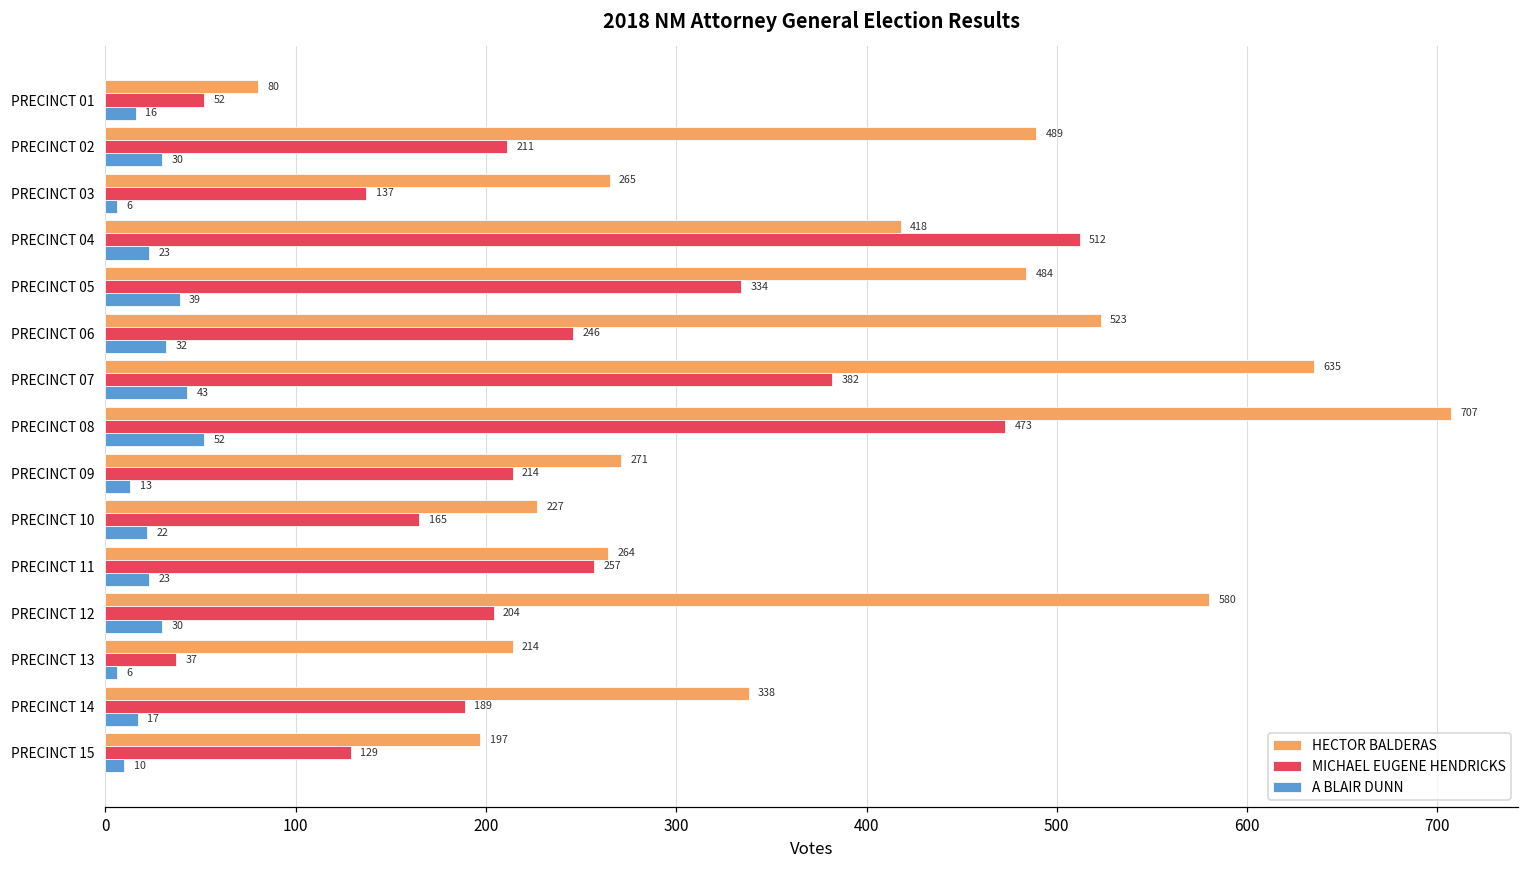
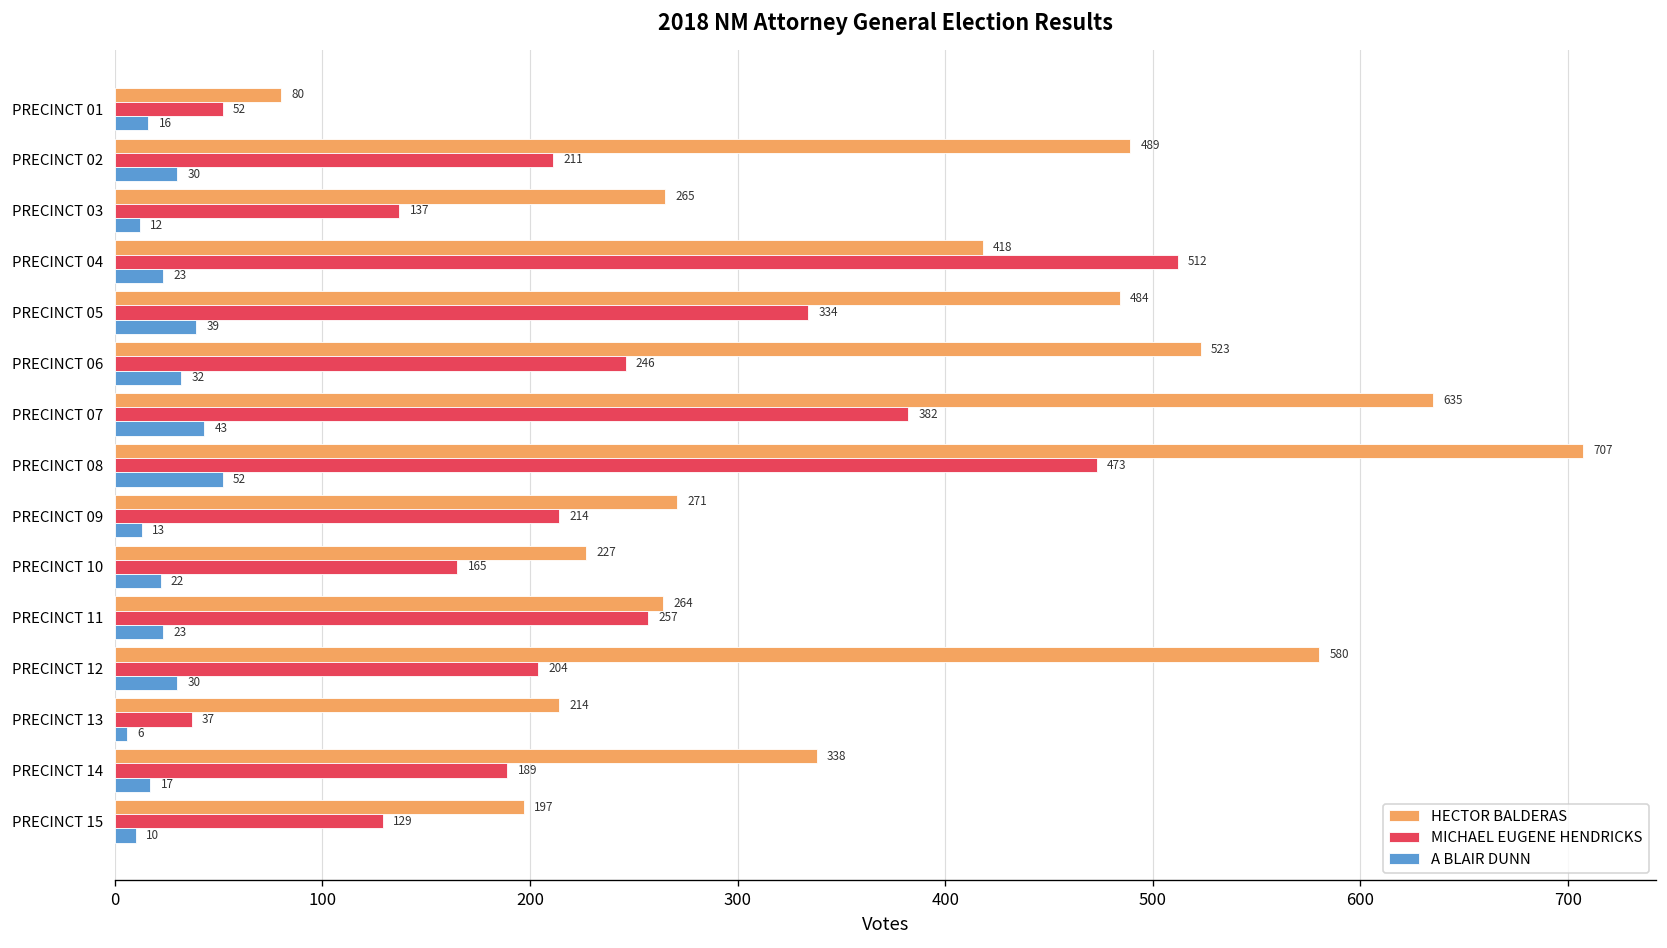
A BLAIR DUNN, PRECINCT 03: 6 -> 12
